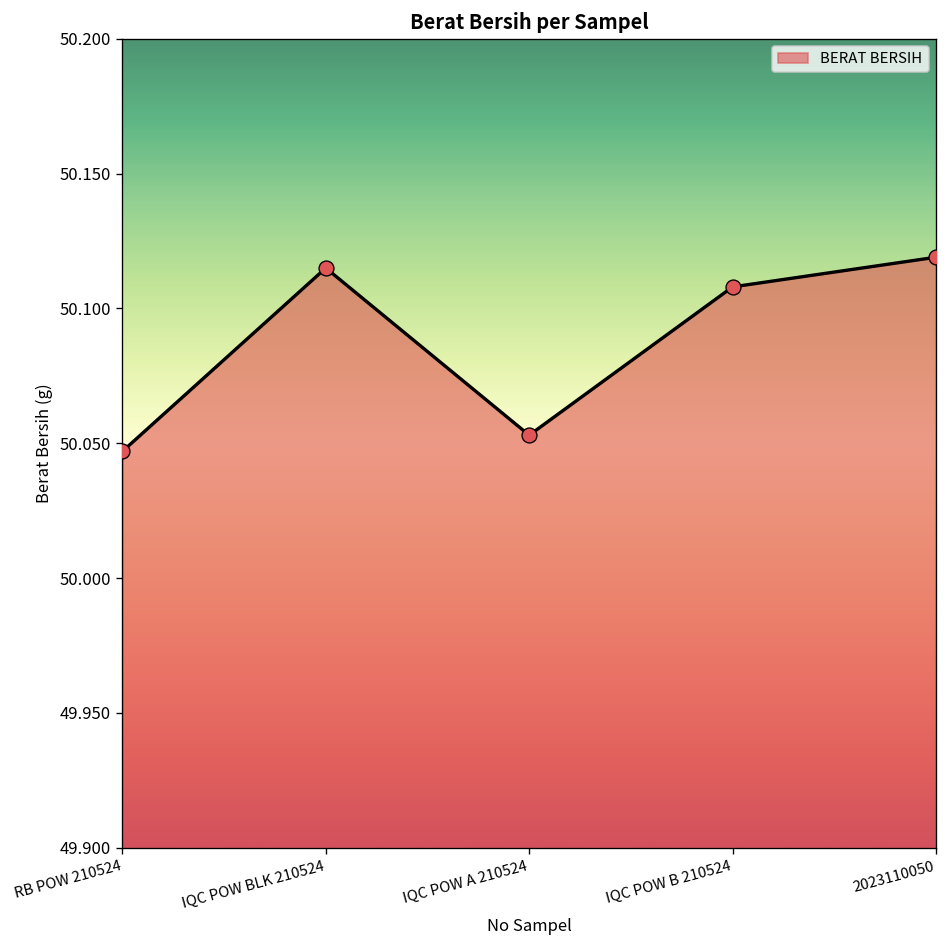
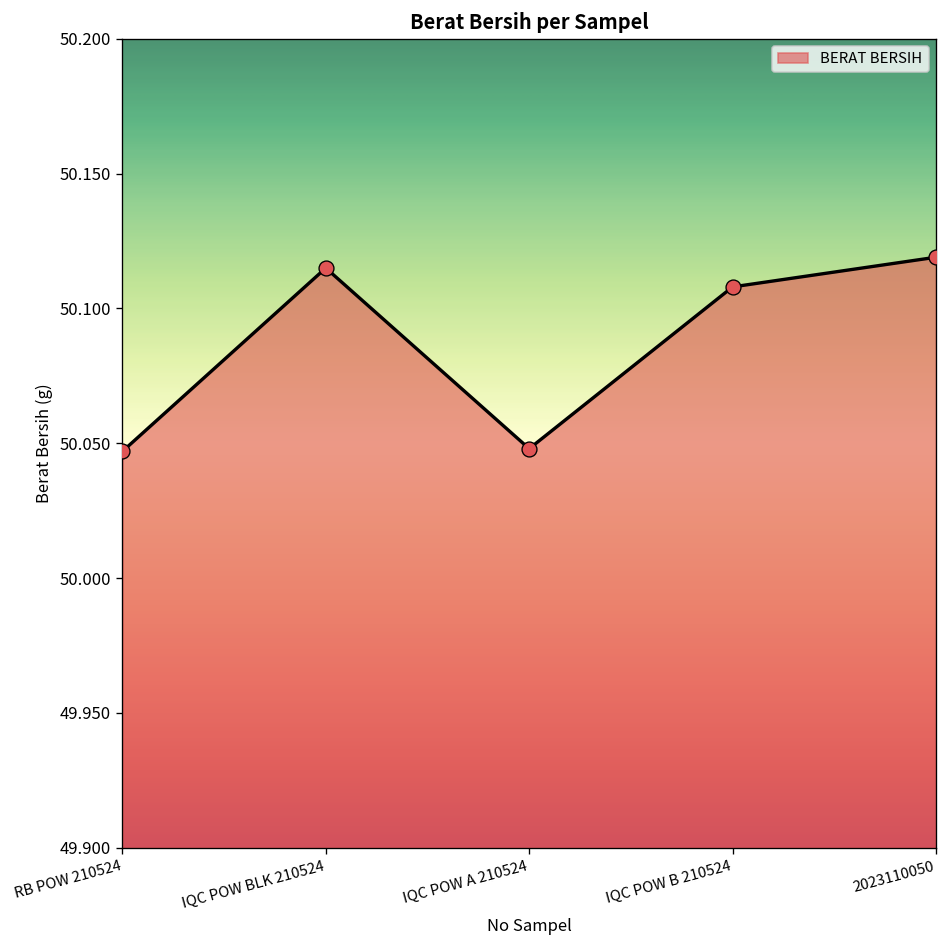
IQC POW A 210524: 50.053 -> 50.048
